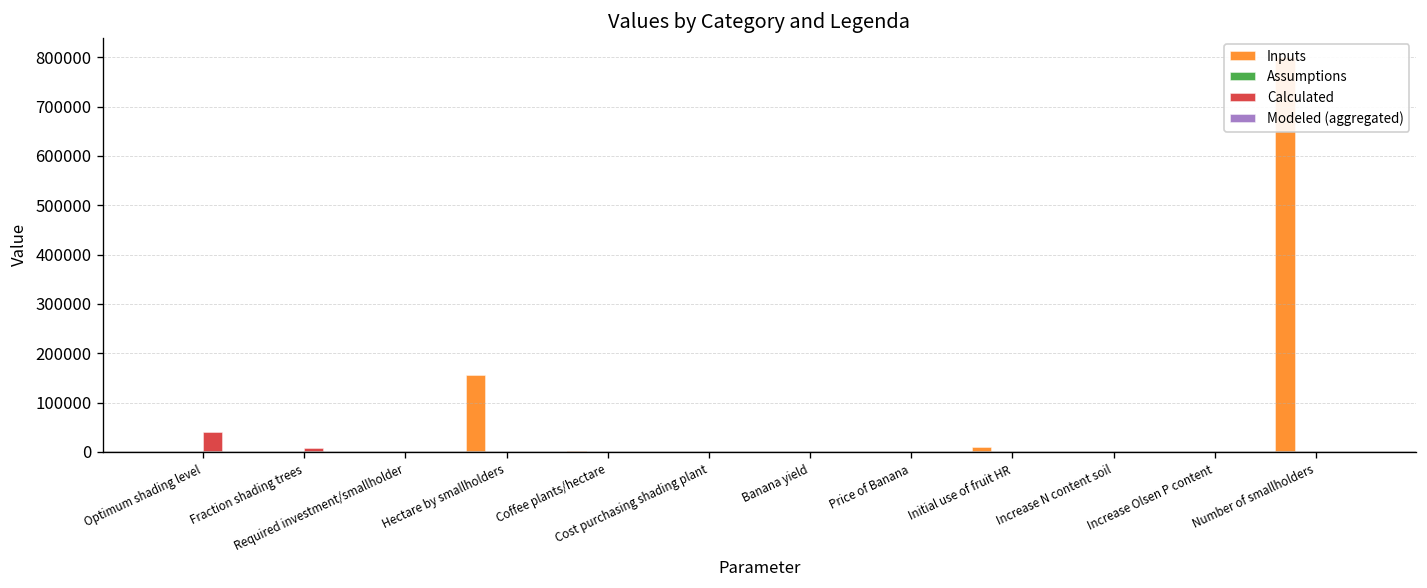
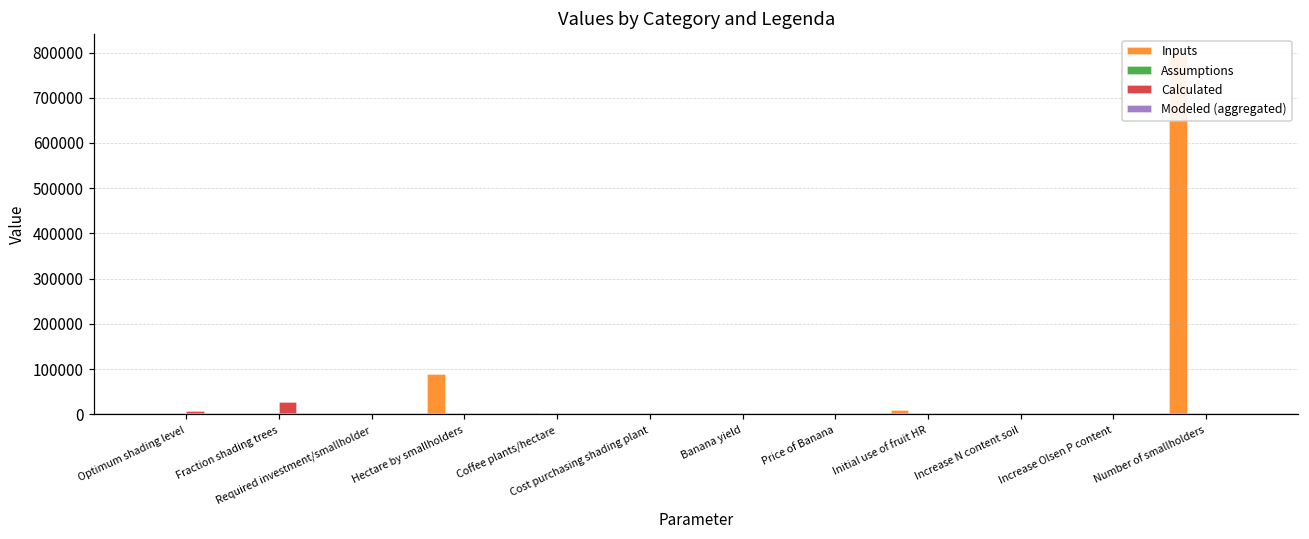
Calculated, Optimum shading level: 40000 -> 10000
Calculated, Fraction shading trees: 10000 -> 30000
Inputs, Hectare by smallholders: 150000 -> 90000
